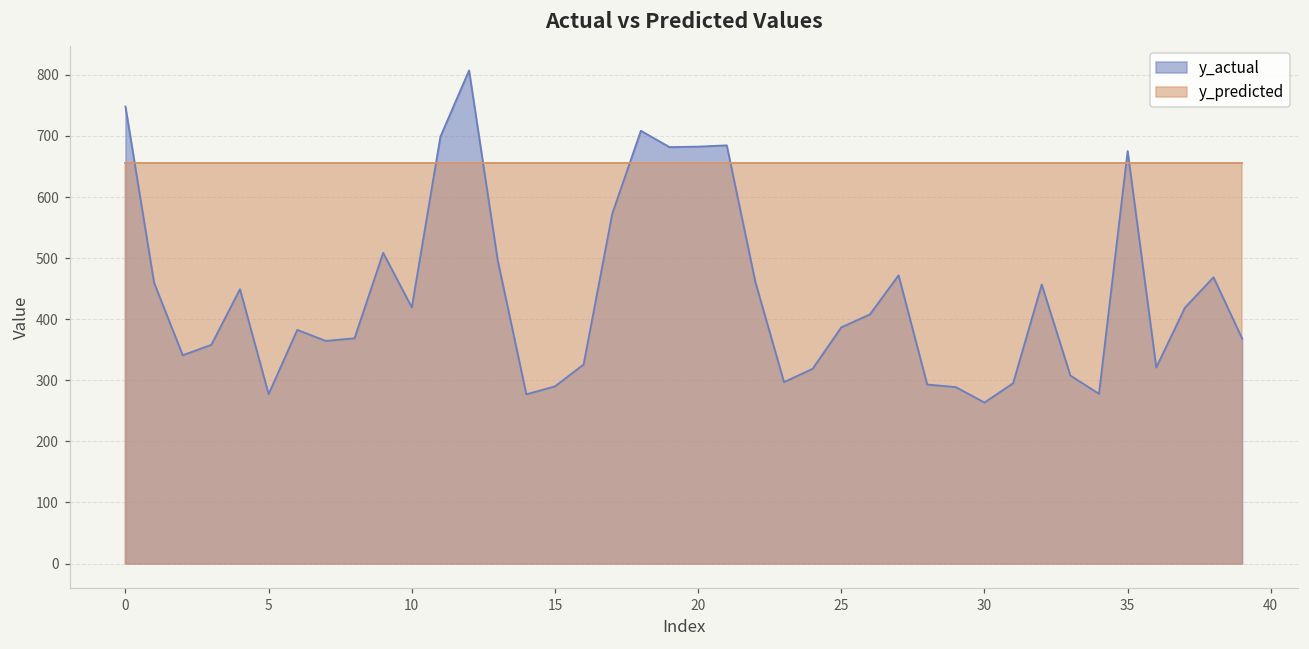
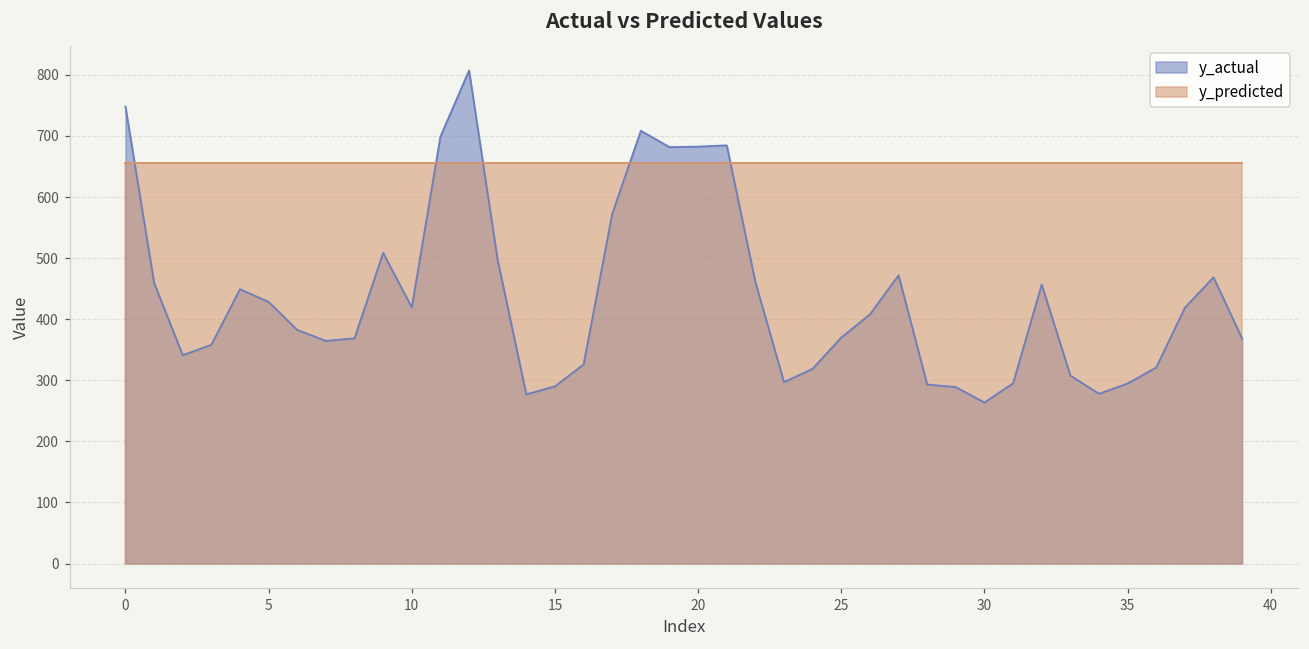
y_actual, 5: 280 -> 430
y_actual, 25: 390 -> 370
y_actual, 35: 680 -> 290
